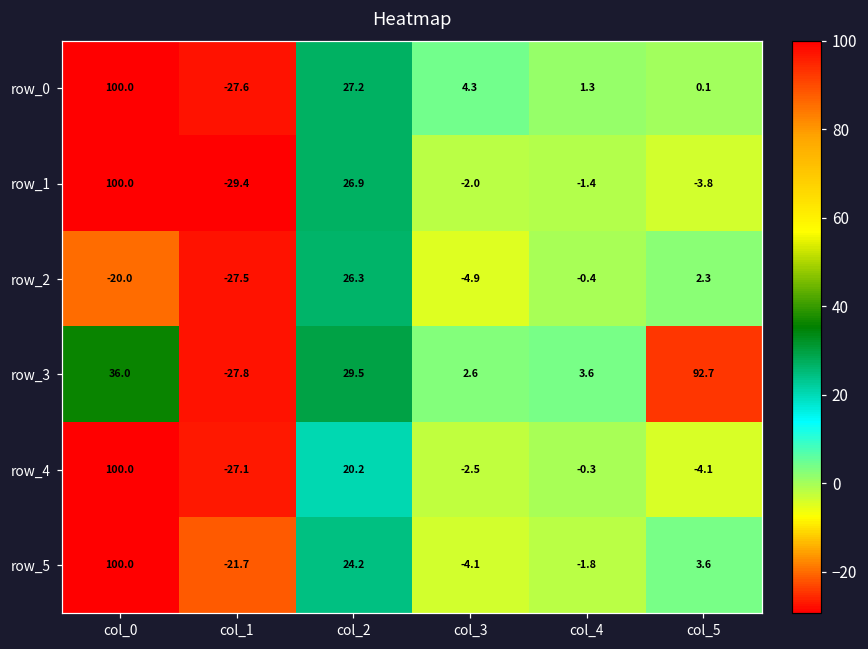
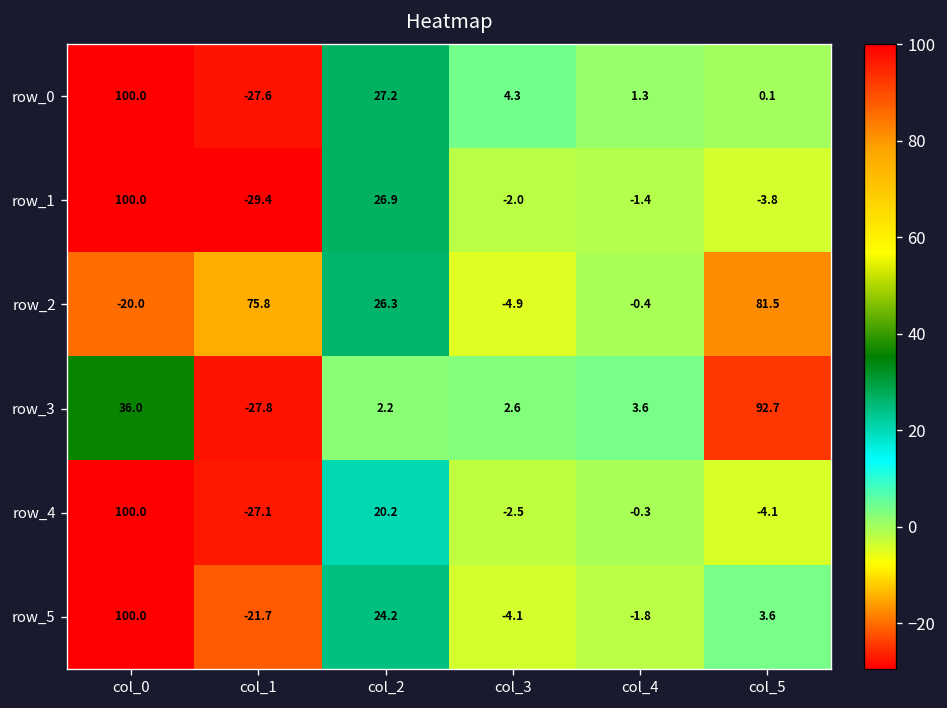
row_2, col_1: -27.5 -> 75.8
row_2, col_5: 2.3 -> 81.5
row_3, col_2: 29.5 -> 2.2
